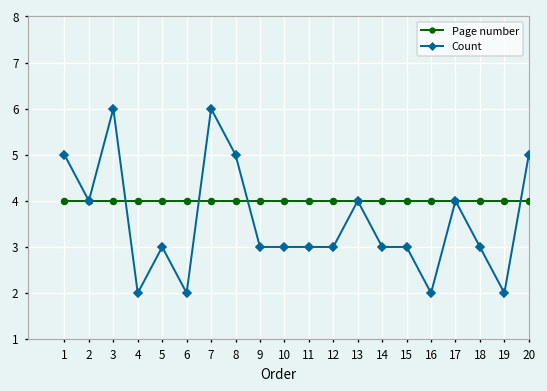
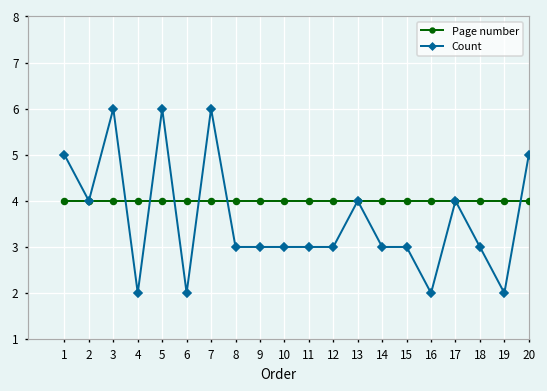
Count, 5: 3 -> 6
Count, 8: 5 -> 3
